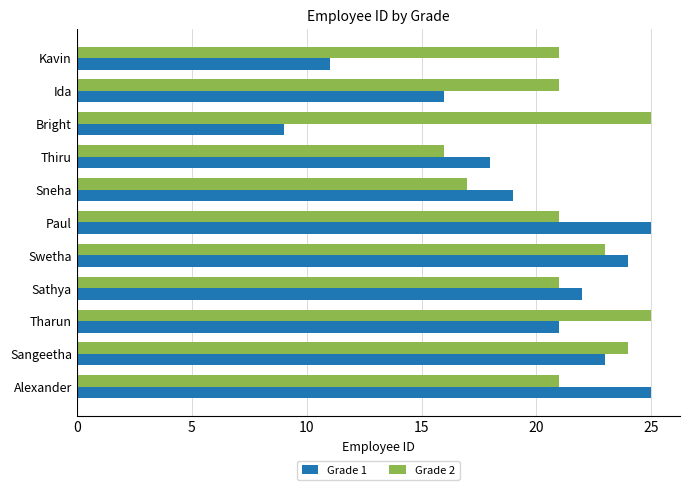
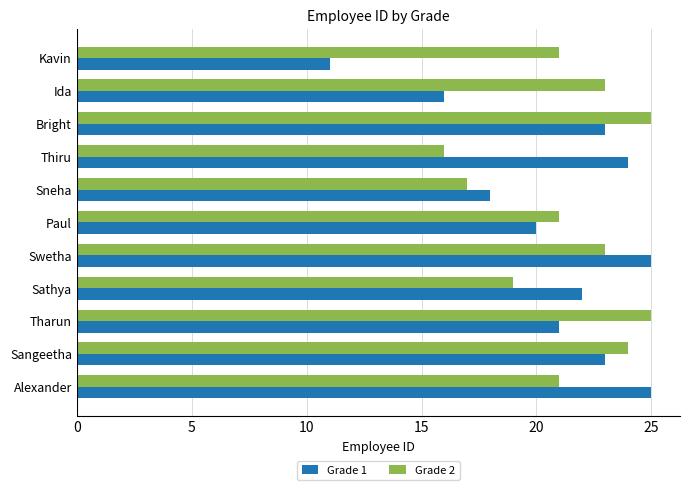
Grade 2, Ida: 21 -> 23
Grade 1, Bright: 9 -> 23
Grade 1, Thiru: 18 -> 24
Grade 1, Sneha: 19 -> 18
Grade 1, Paul: 25 -> 20
Grade 1, Swetha: 24 -> 25
Grade 2, Sathya: 21 -> 19
